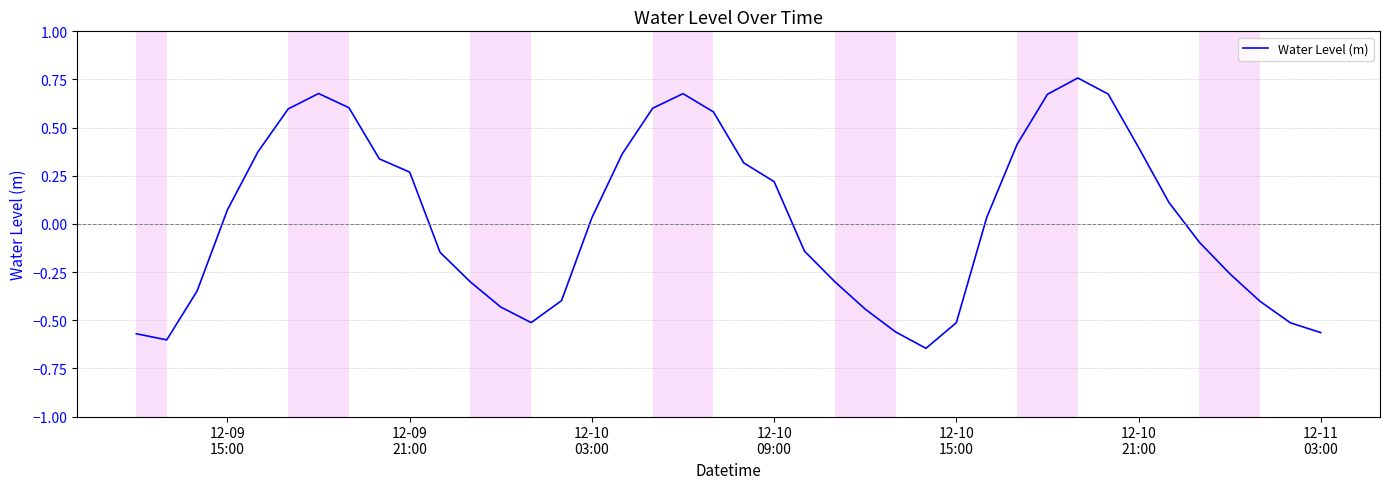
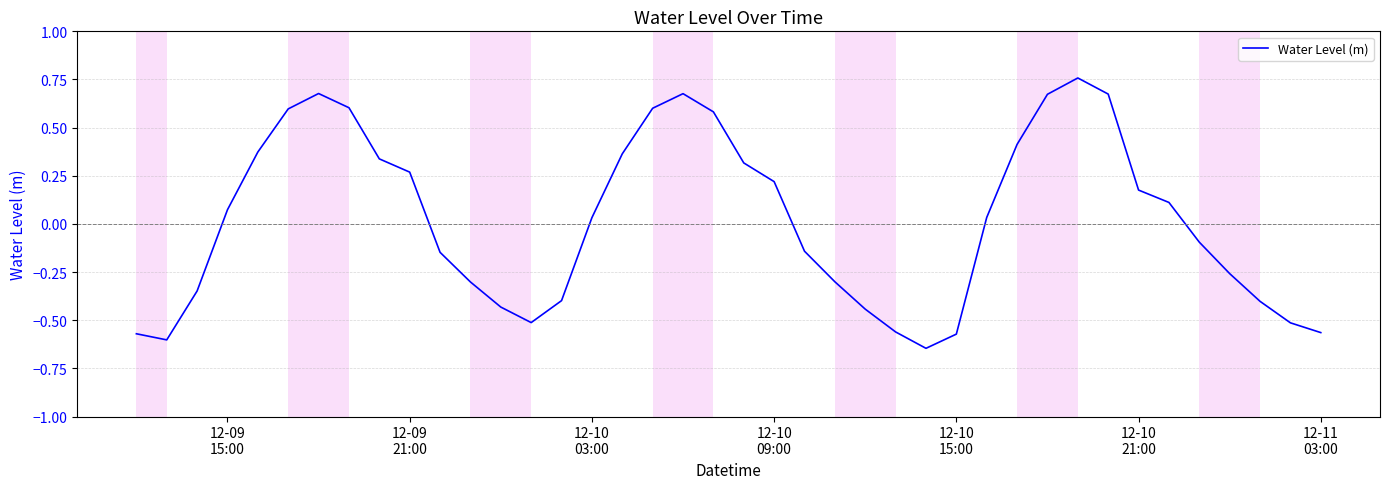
12-10 15:00: -0.51 -> -0.57
12-10 21:00: 0.40 -> 0.18
